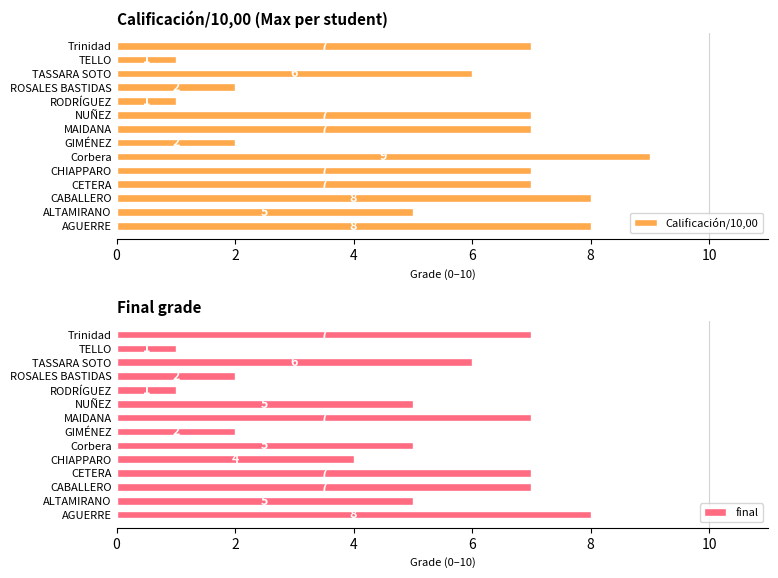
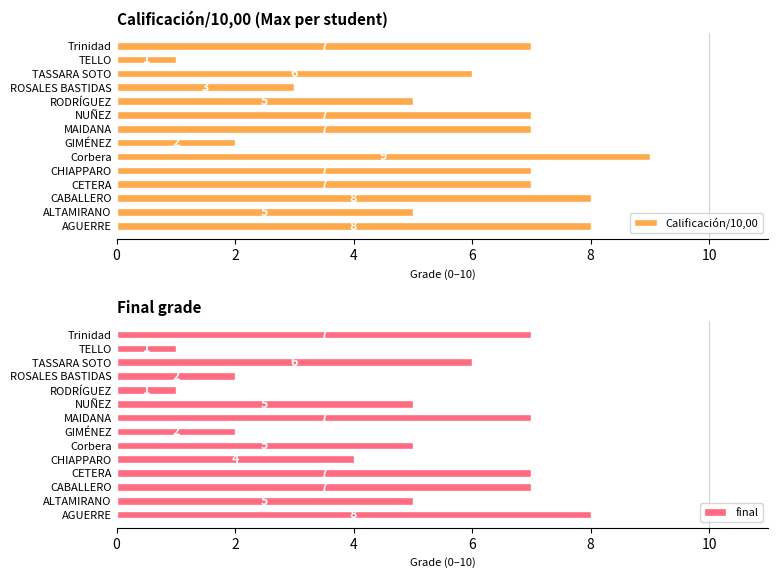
Calificación/10,00 (Max per student), ROSALES BASTIDAS: 2 -> 3
Calificación/10,00 (Max per student), RODRÍGUEZ: 1 -> 5
